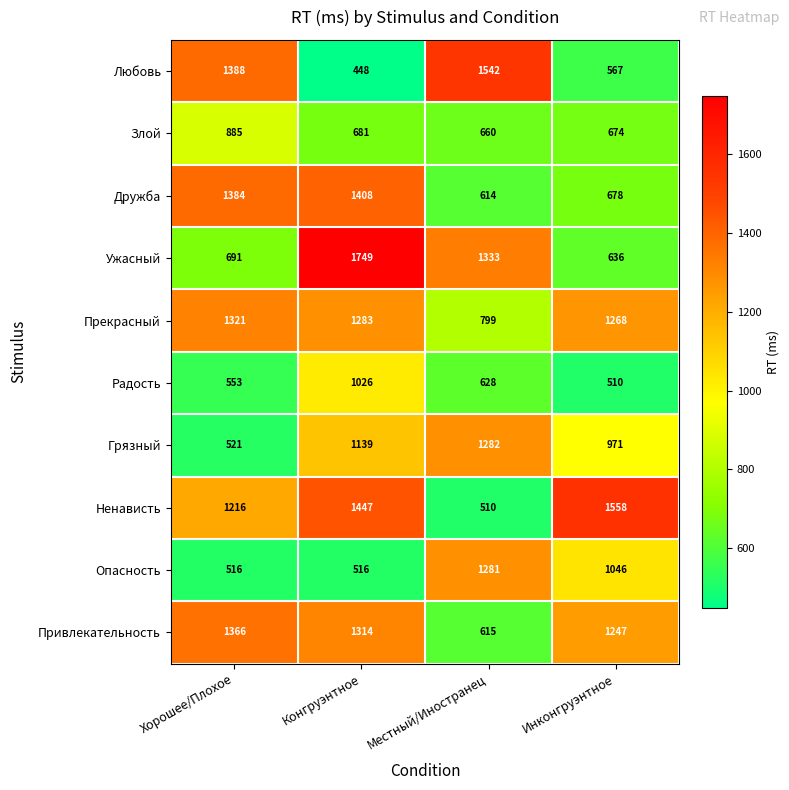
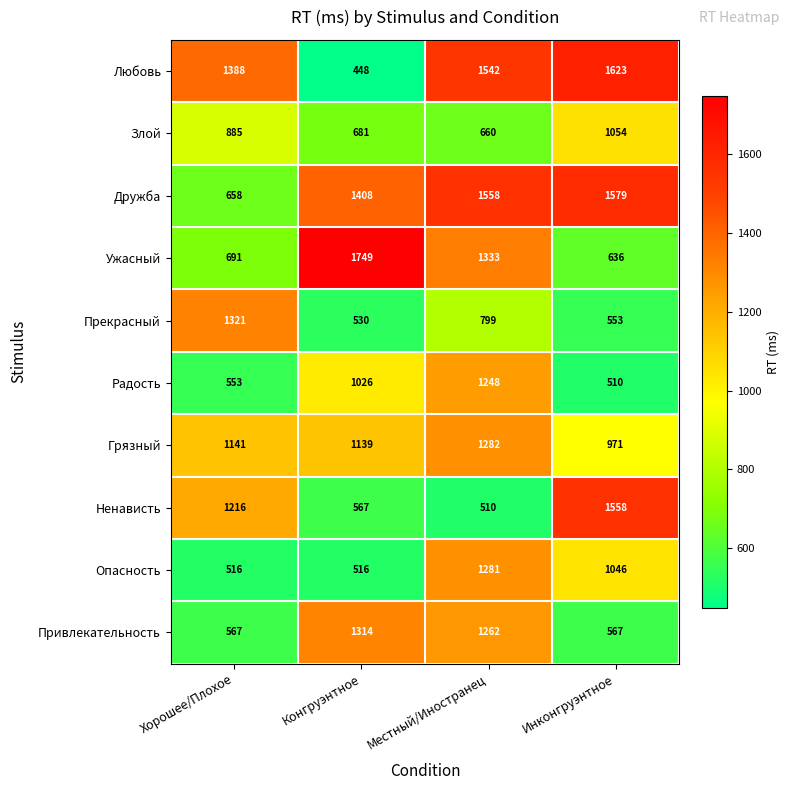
Любовь, Инконгруэнтное: 567 -> 1623
Злой, Инконгруэнтное: 674 -> 1054
Дружба, Хорошее/Плохое: 1384 -> 658
Дружба, Местный/Иностранец: 614 -> 1558
Дружба, Инконгруэнтное: 678 -> 1579
Прекрасный, Конгруэнтное: 1283 -> 530
Прекрасный, Инконгруэнтное: 1268 -> 553
Радость, Местный/Иностранец: 628 -> 1248
Грязный, Хорошее/Плохое: 521 -> 1141
Ненависть, Конгруэнтное: 1447 -> 567
Привлекательность, Хорошее/Плохое: 1366 -> 567
Привлекательность, Местный/Иностранец: 615 -> 1262
Привлекательность, Инконгруэнтное: 1247 -> 567
